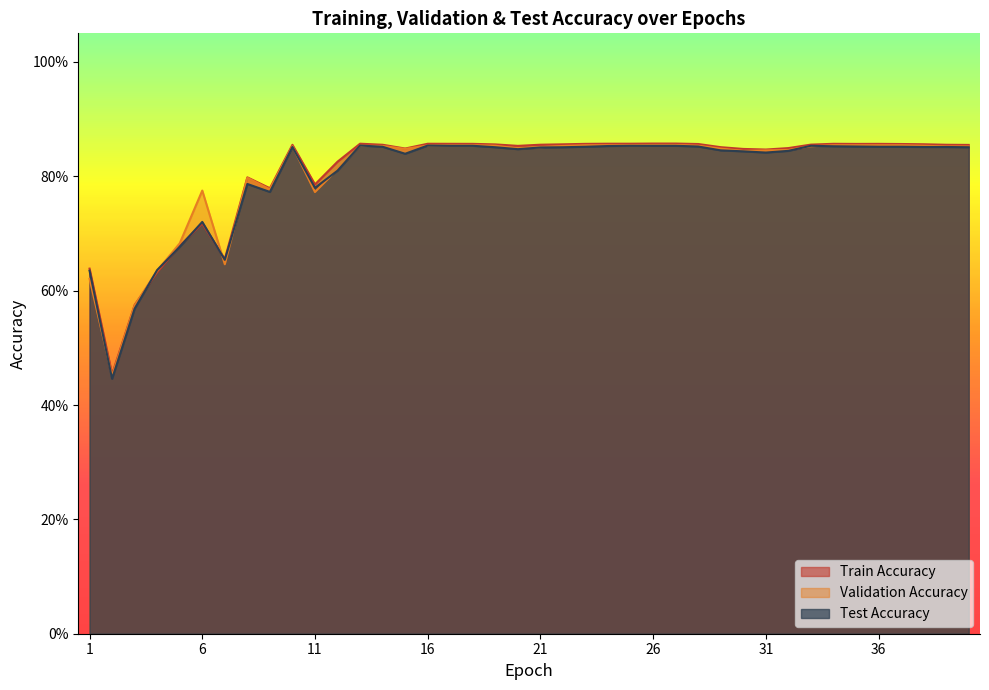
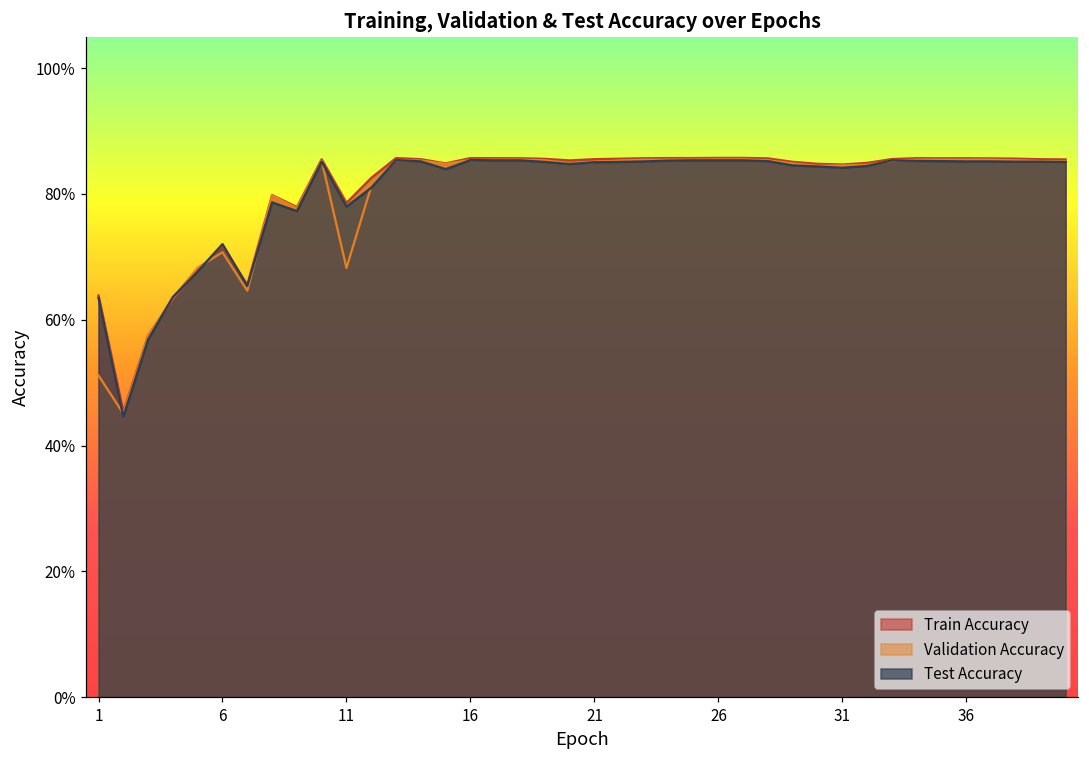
Validation Accuracy, 1: 62% -> 51%
Validation Accuracy, 6: 77% -> 71%
Validation Accuracy, 11: 77% -> 68%
